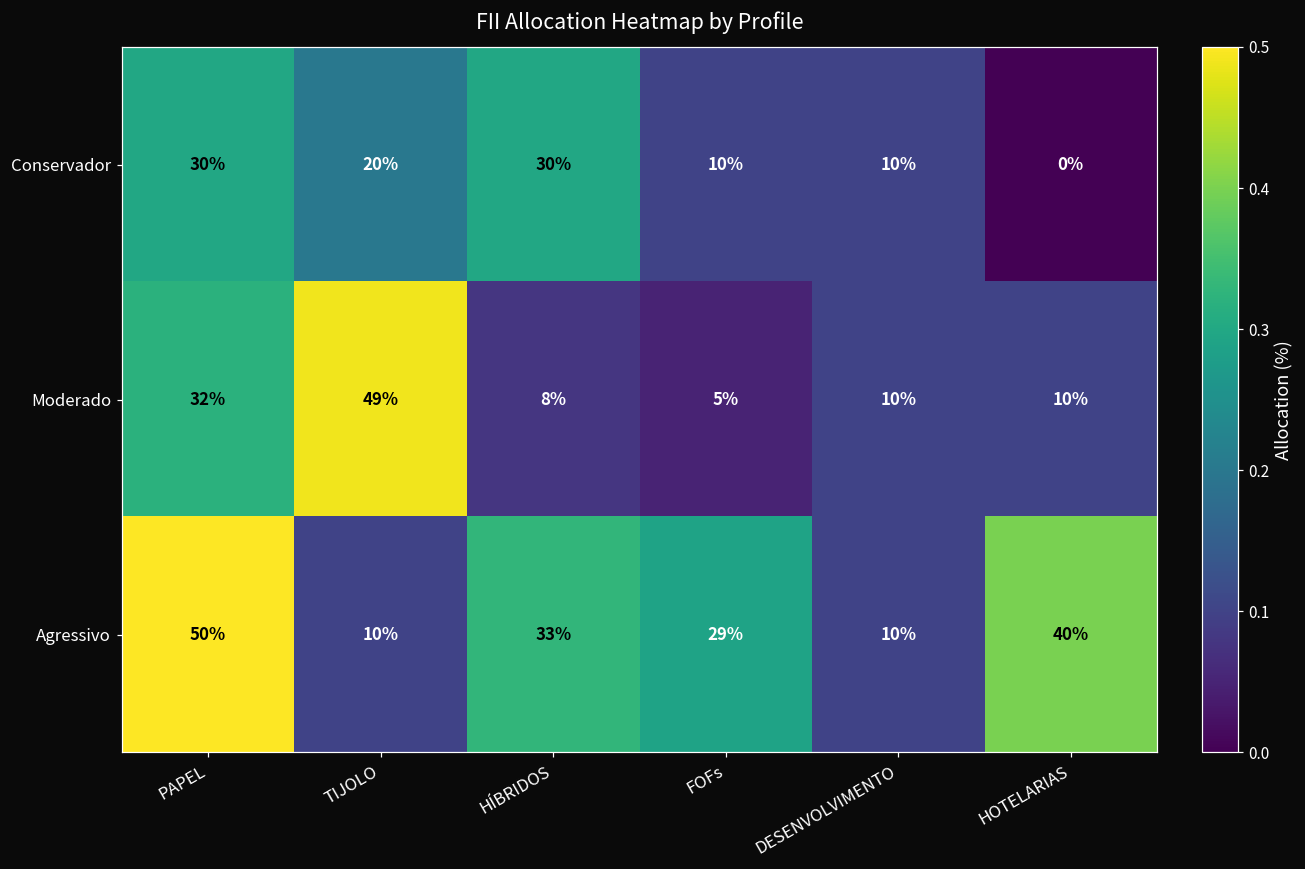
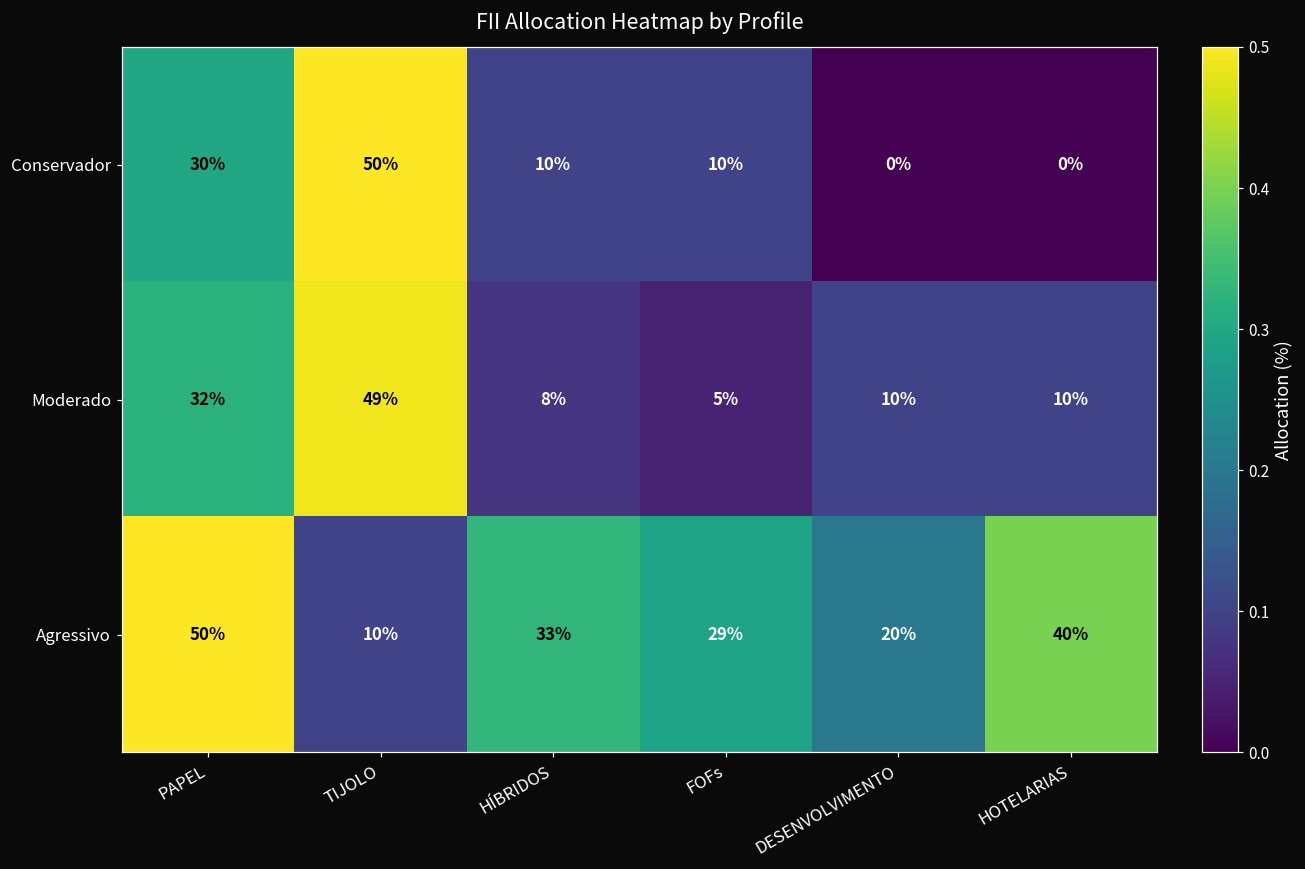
Conservador, TIJOLO: 20% -> 50%
Conservador, HÍBRIDOS: 30% -> 10%
Conservador, DESENVOLVIMENTO: 10% -> 0%
Agressivo, DESENVOLVIMENTO: 10% -> 20%
